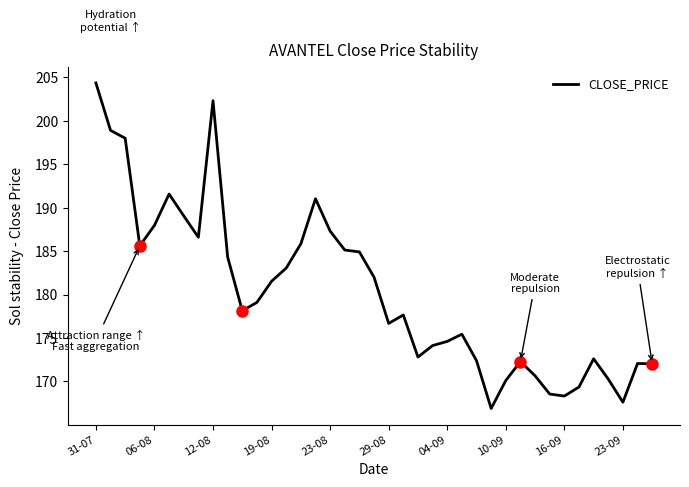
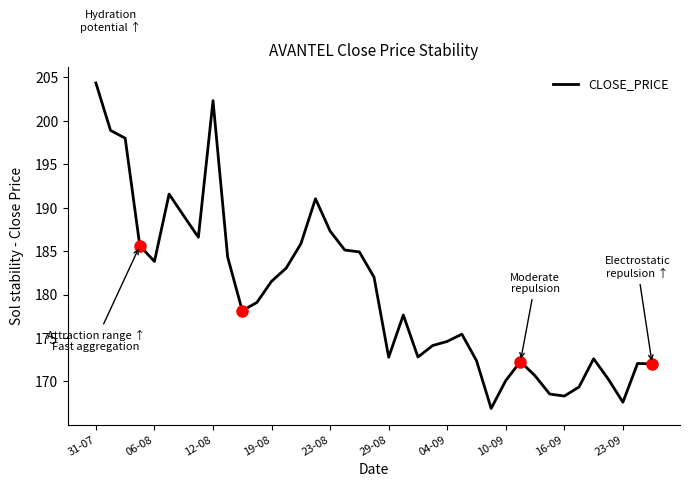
CLOSE_PRICE, 06-08: 188 -> 184
CLOSE_PRICE, 29-08: 177 -> 173
